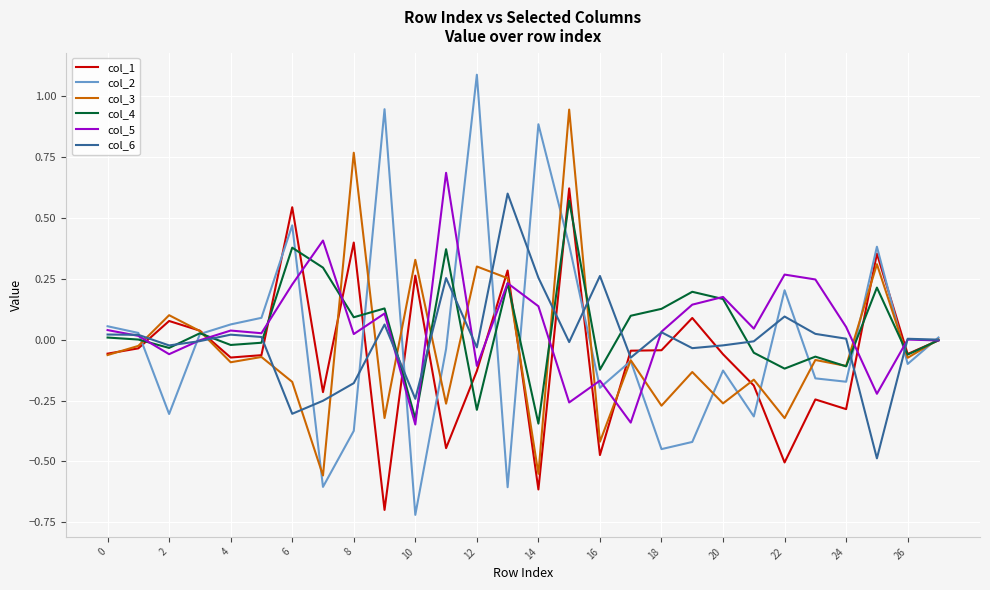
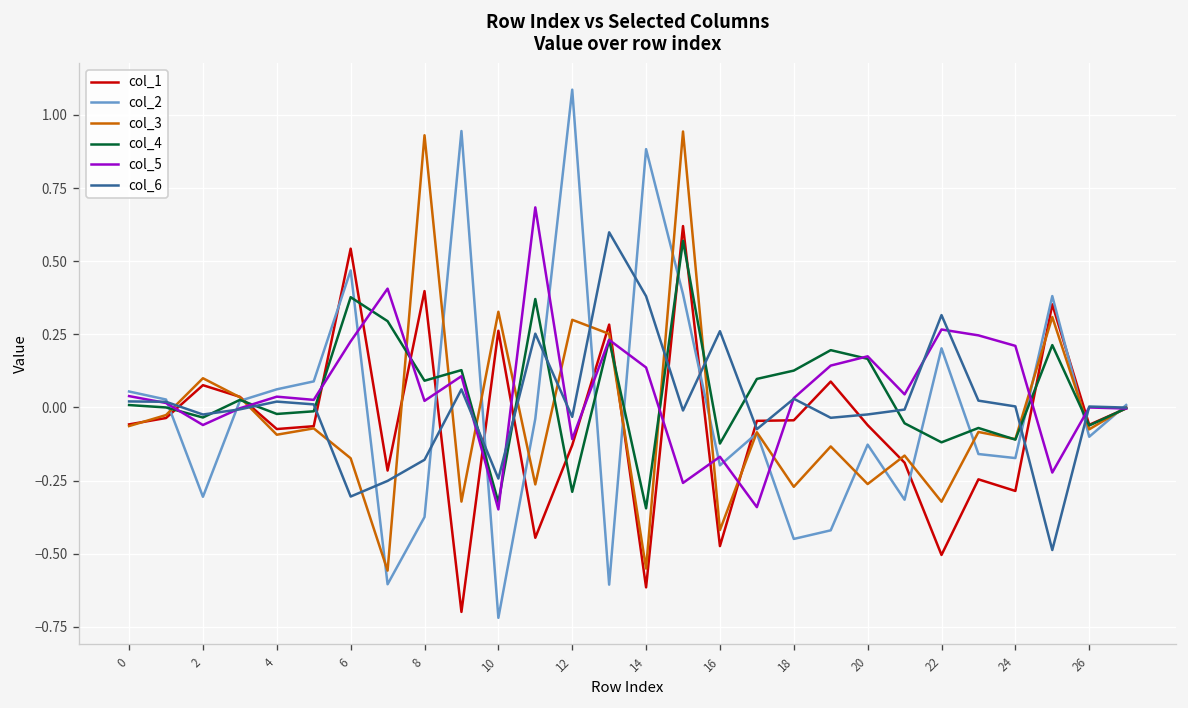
col_3, 8: 0.77 -> 0.93
col_6, 14: 0.25 -> 0.38
col_6, 22: 0.09 -> 0.32
col_5, 24: 0.05 -> 0.21
